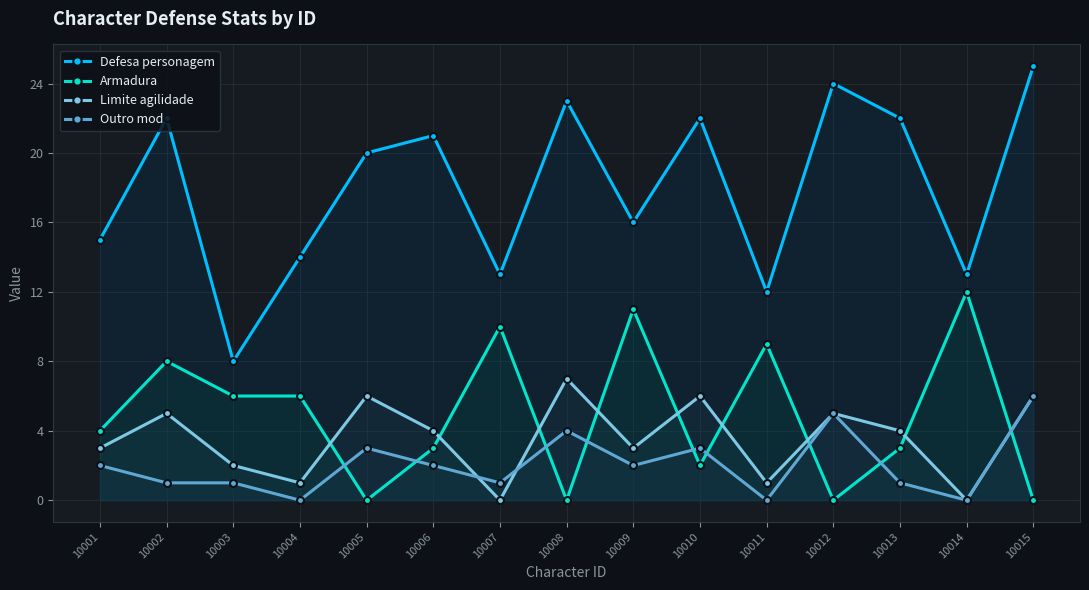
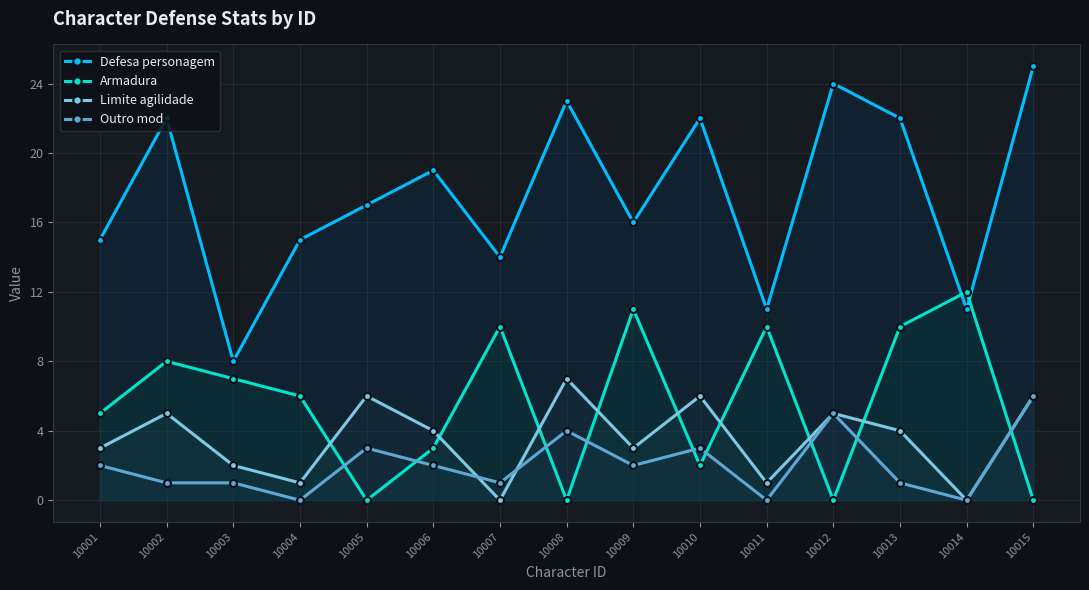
Armadura, 10001: 4 -> 5
Armadura, 10003: 6 -> 7
Defesa personagem, 10004: 14 -> 15
Defesa personagem, 10005: 20 -> 17
Defesa personagem, 10006: 21 -> 19
Defesa personagem, 10007: 13 -> 14
Defesa personagem, 10011: 12 -> 11
Armadura, 10011: 9 -> 10
Armadura, 10013: 3 -> 10
Defesa personagem, 10014: 13 -> 11
